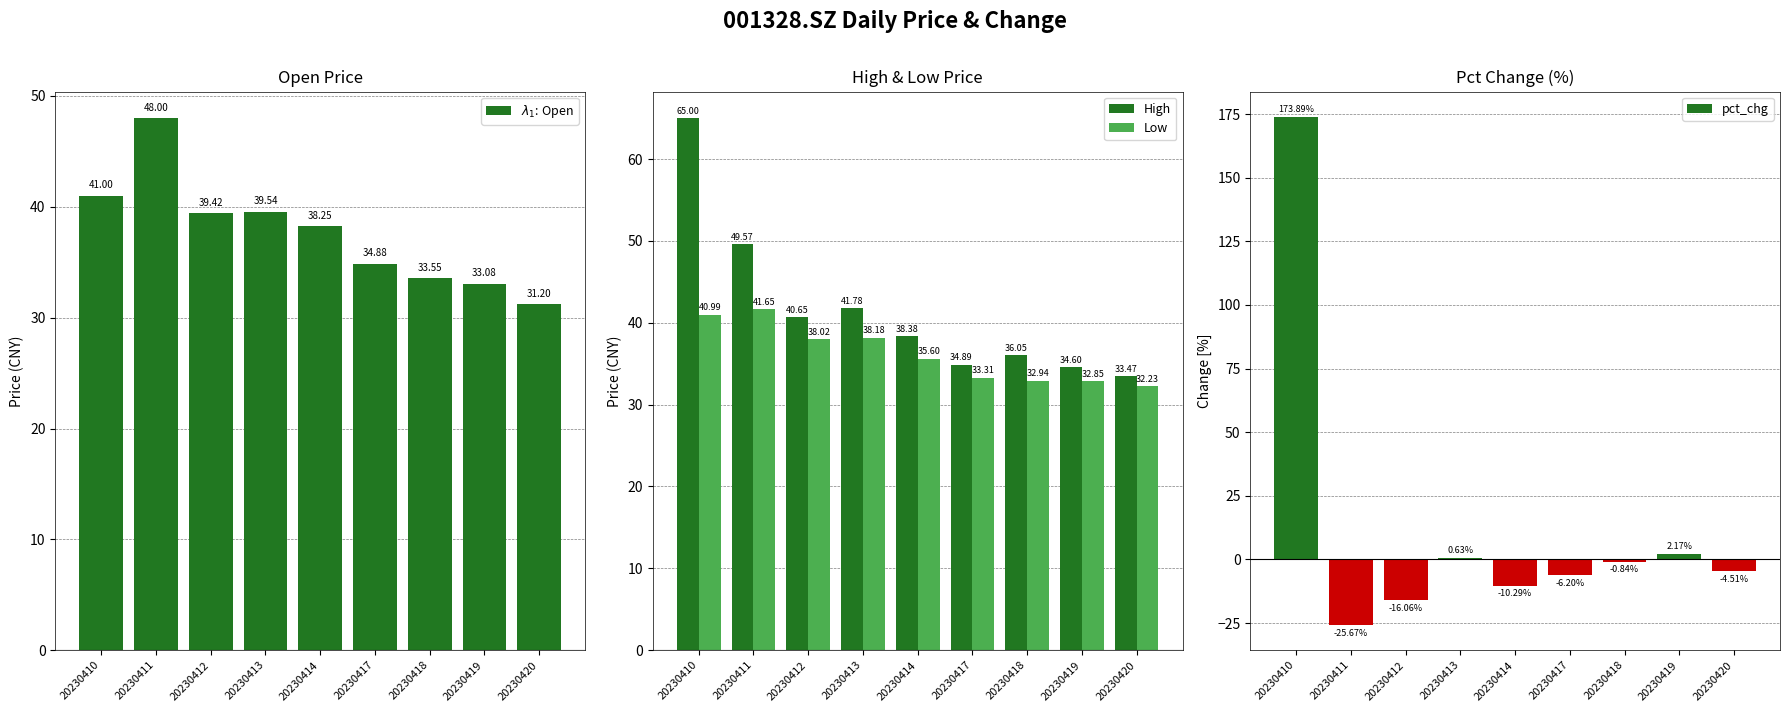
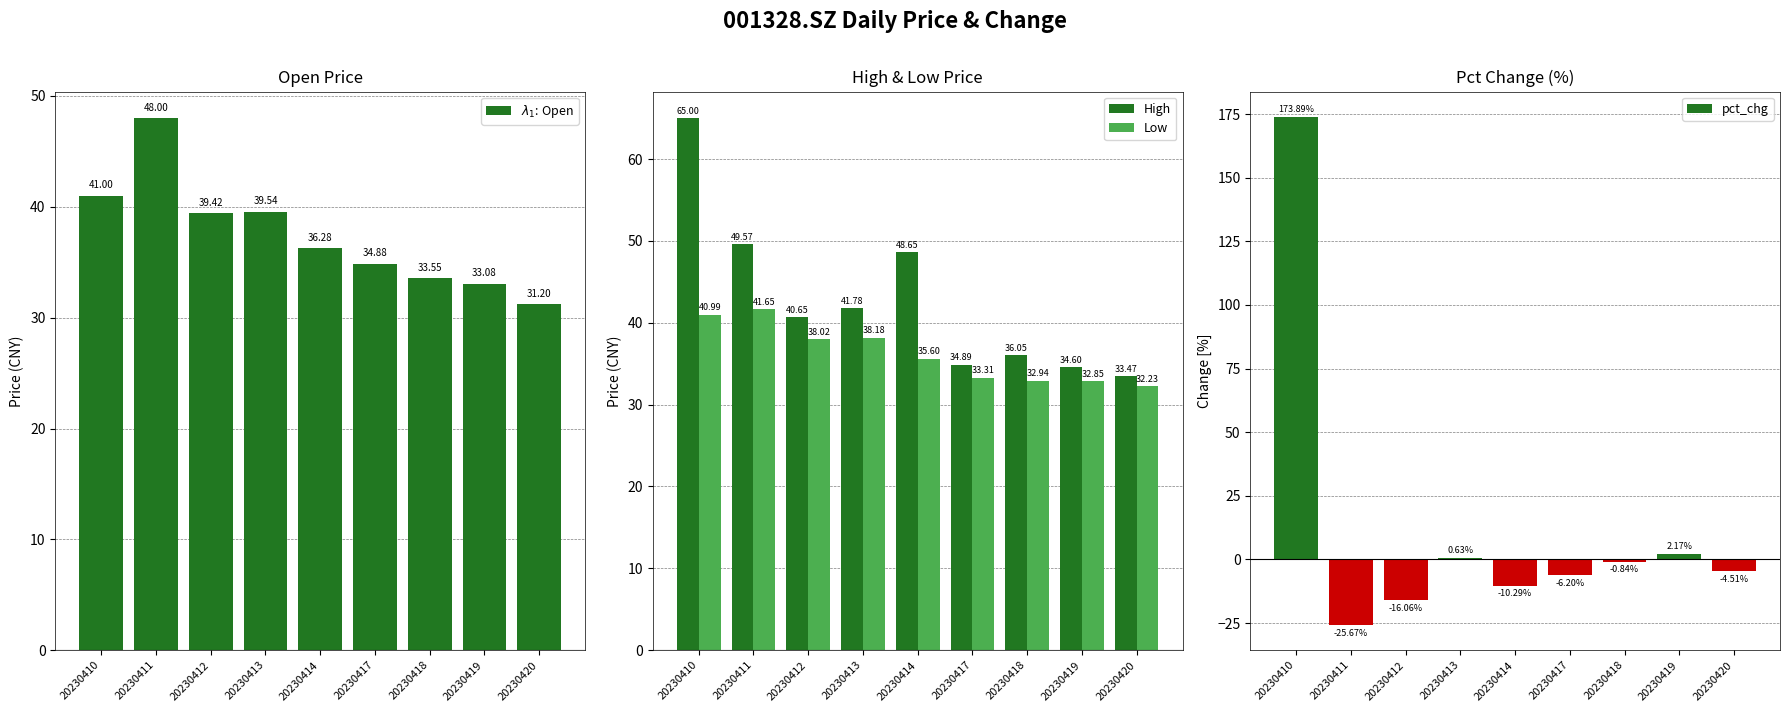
Open Price, 20230414: 38.25 -> 36.28
High & Low Price, High, 20230414: 38.38 -> 48.65
